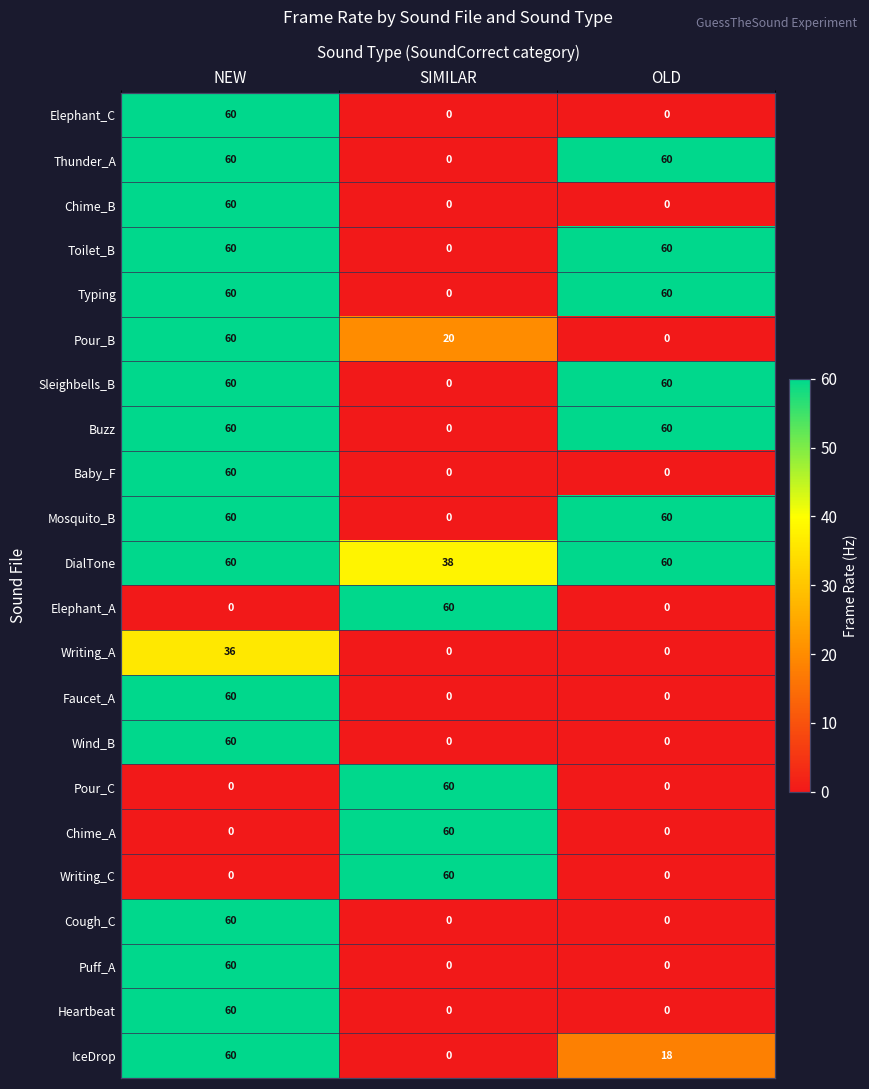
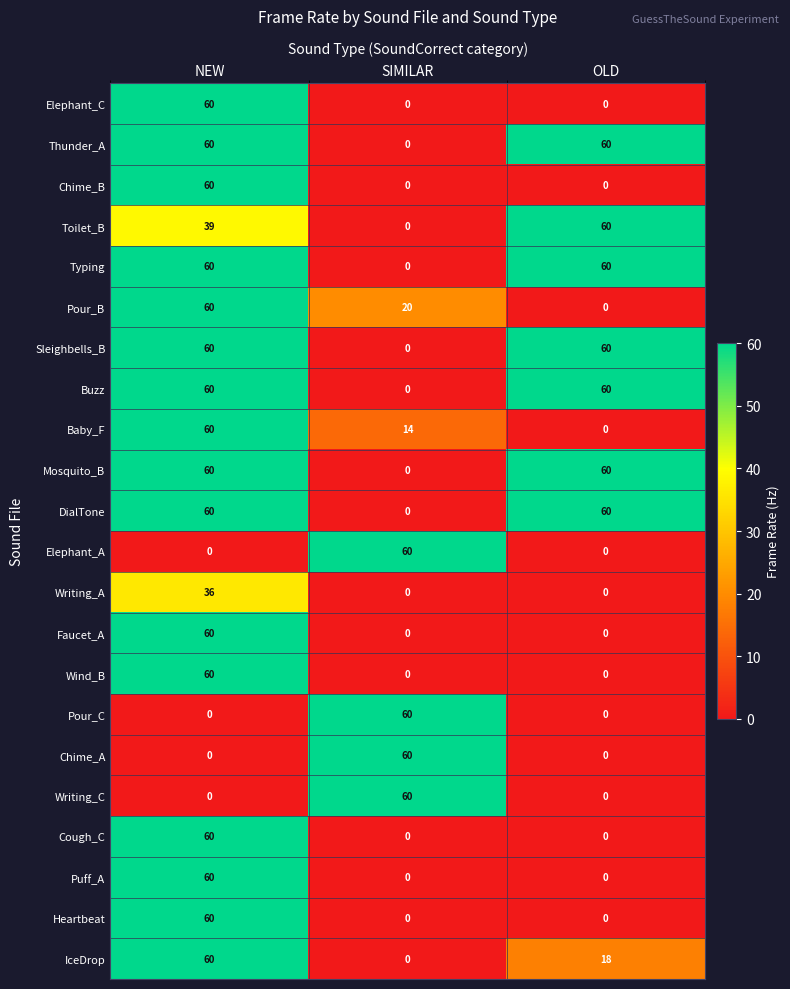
Toilet_B, NEW: 60 -> 39
Baby_F, SIMILAR: 0 -> 14
DialTone, SIMILAR: 38 -> 0
